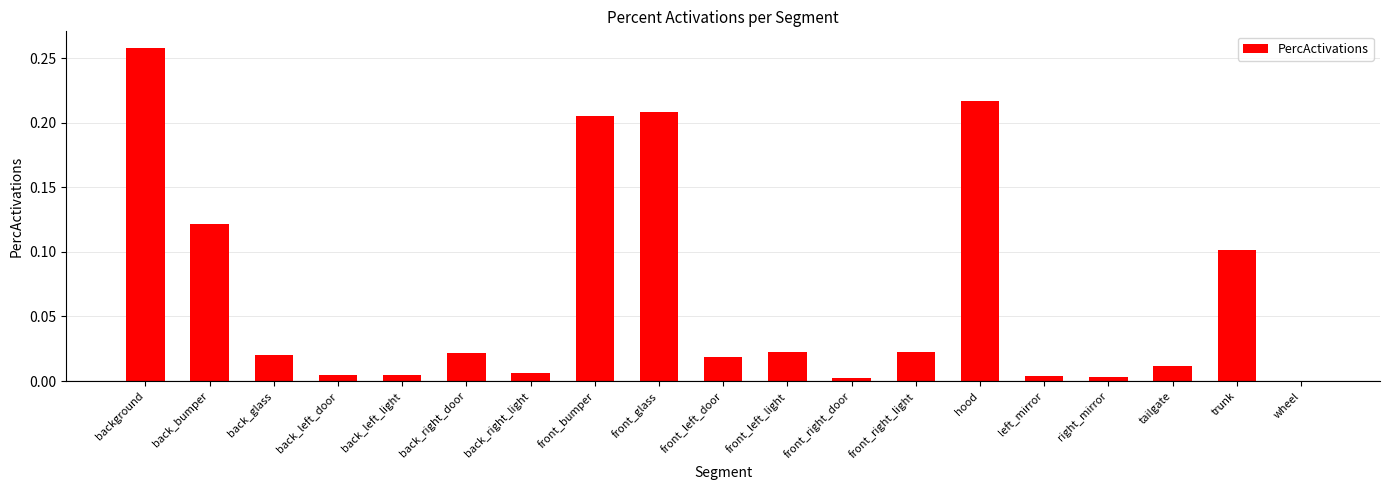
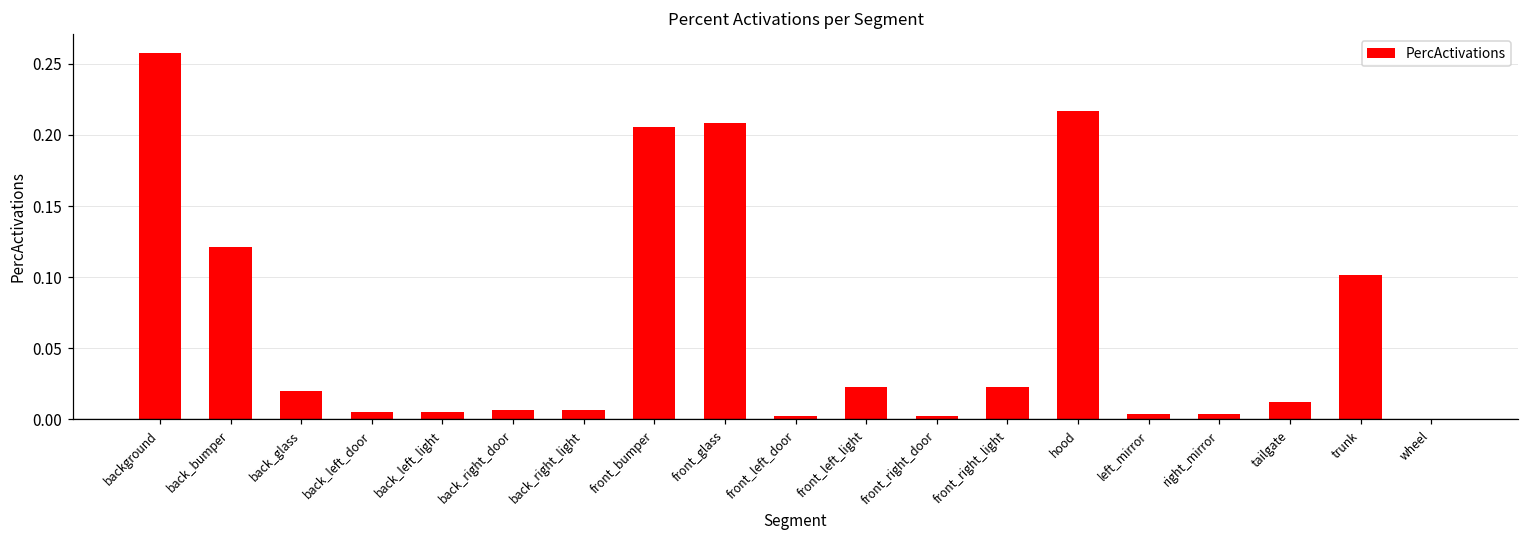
back_right_door: 0.022 -> 0.006
front_left_door: 0.019 -> 0.003
